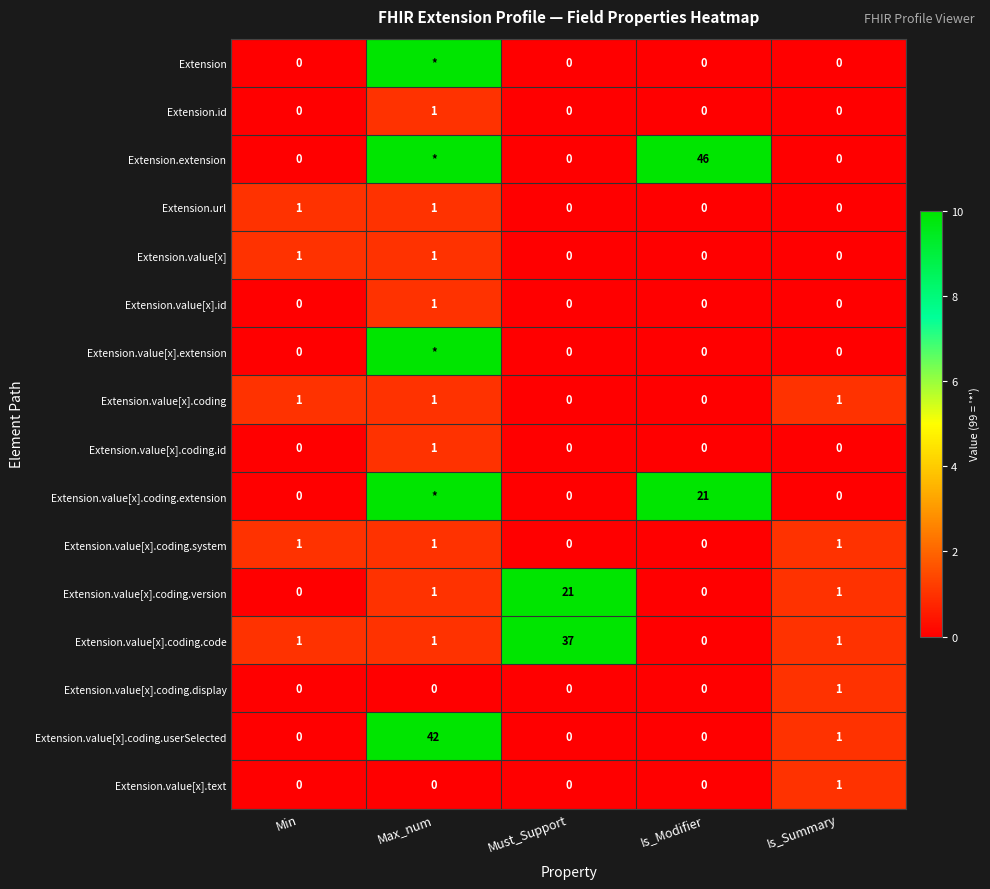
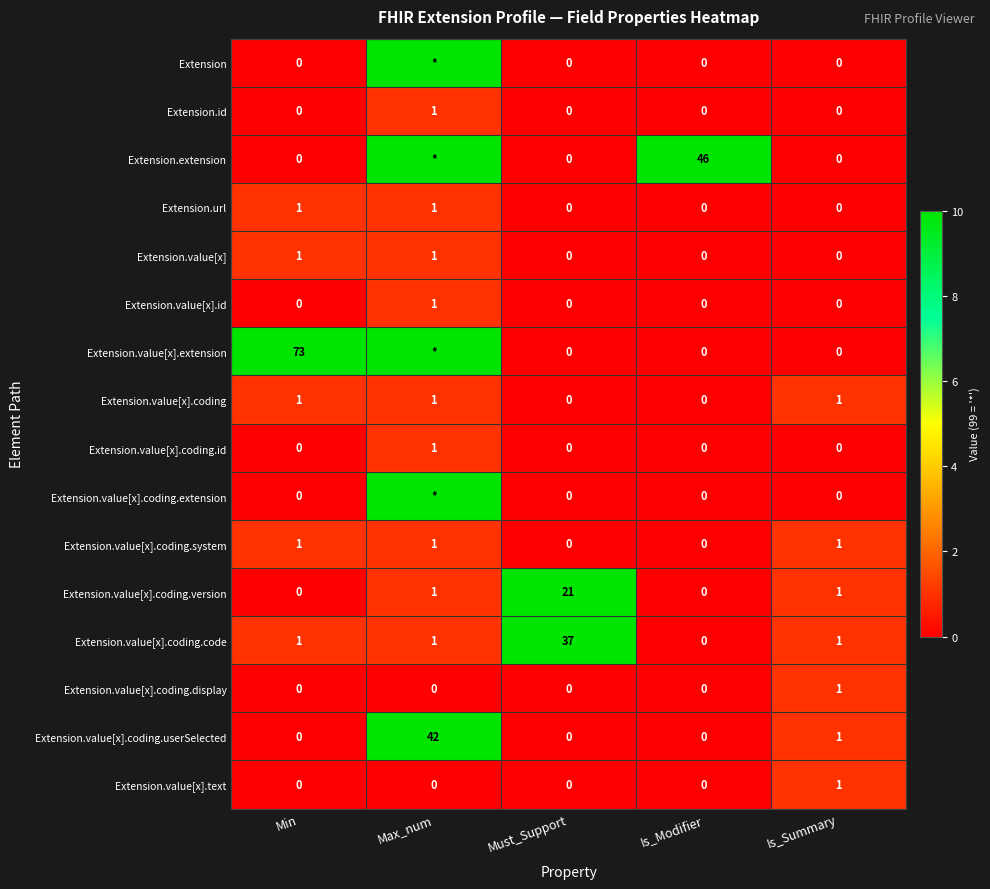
Extension.value[x].extension, Min: 0 -> 73
Extension.value[x].coding.extension, Is_Modifier: 21 -> 0
